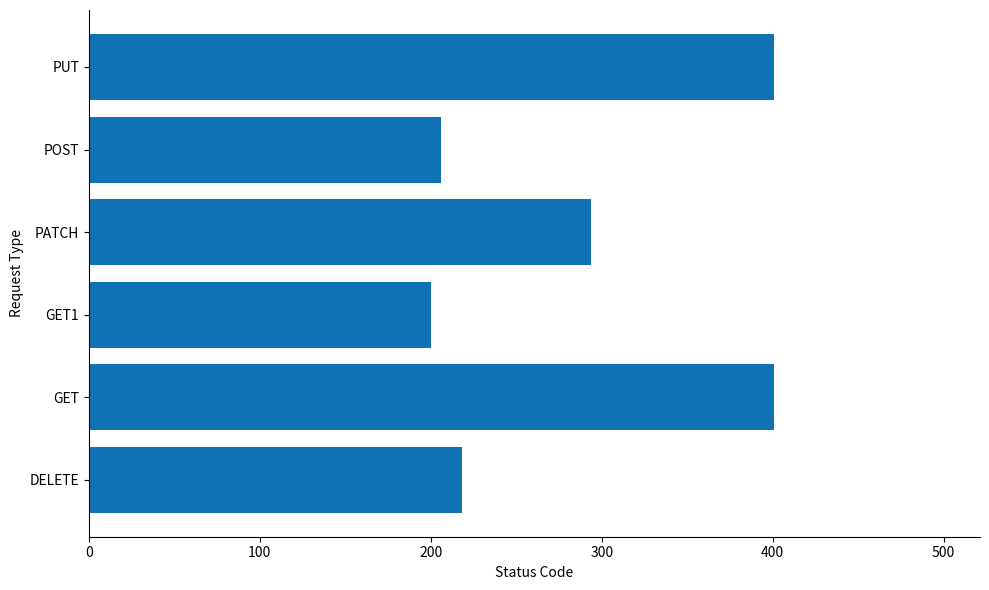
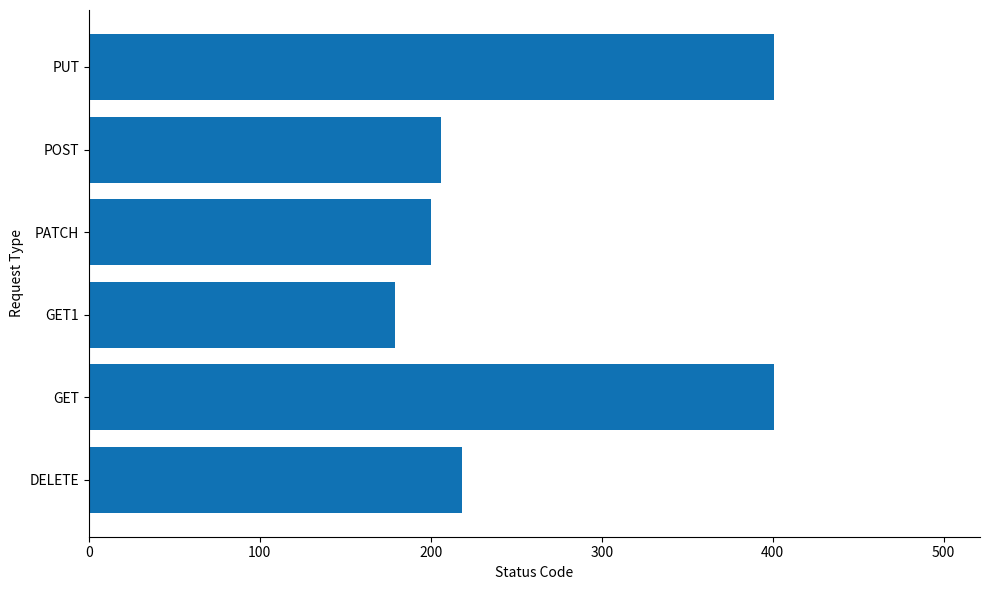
PATCH: 294 -> 200
GET1: 200 -> 179
